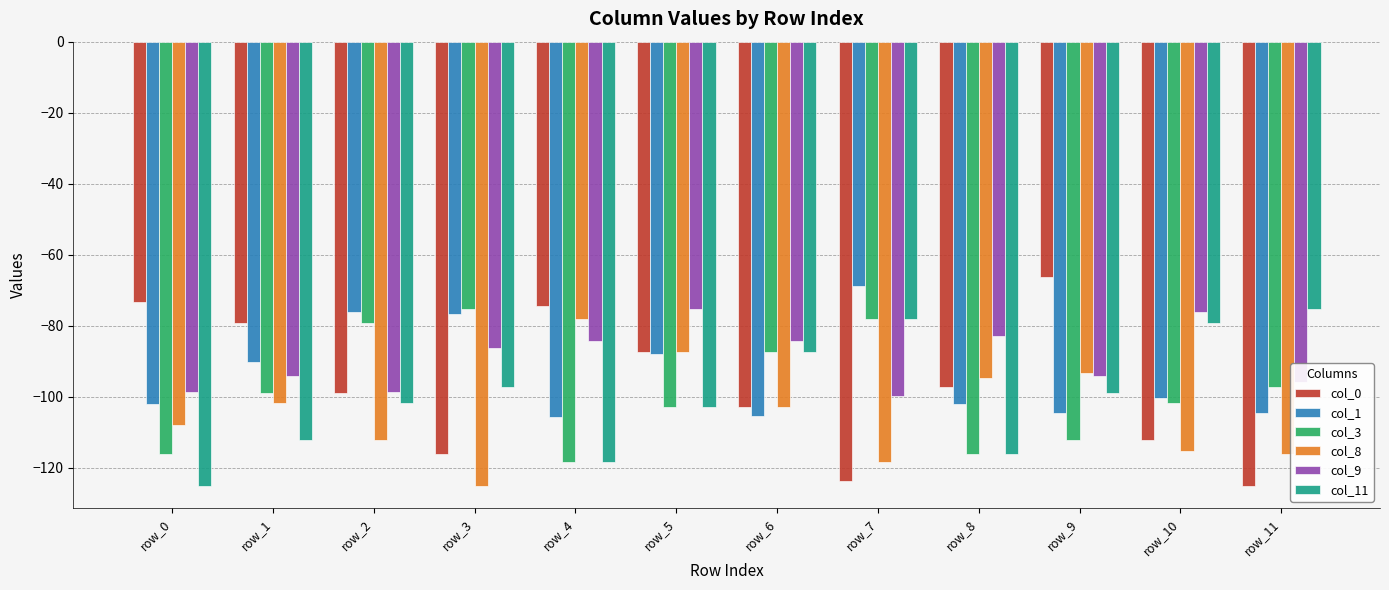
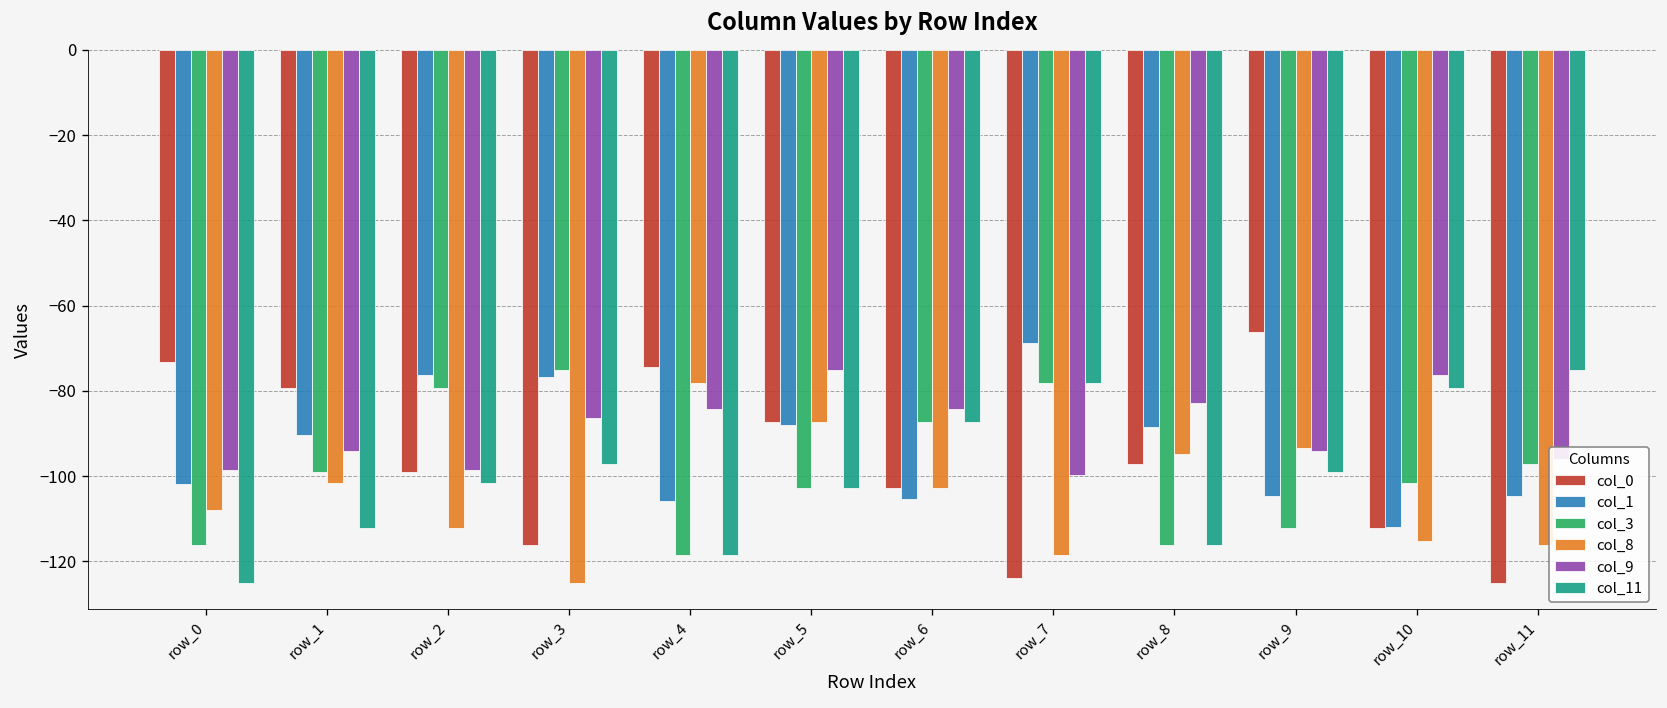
col_1, row_8: -102 -> -88
col_1, row_10: -100 -> -112
